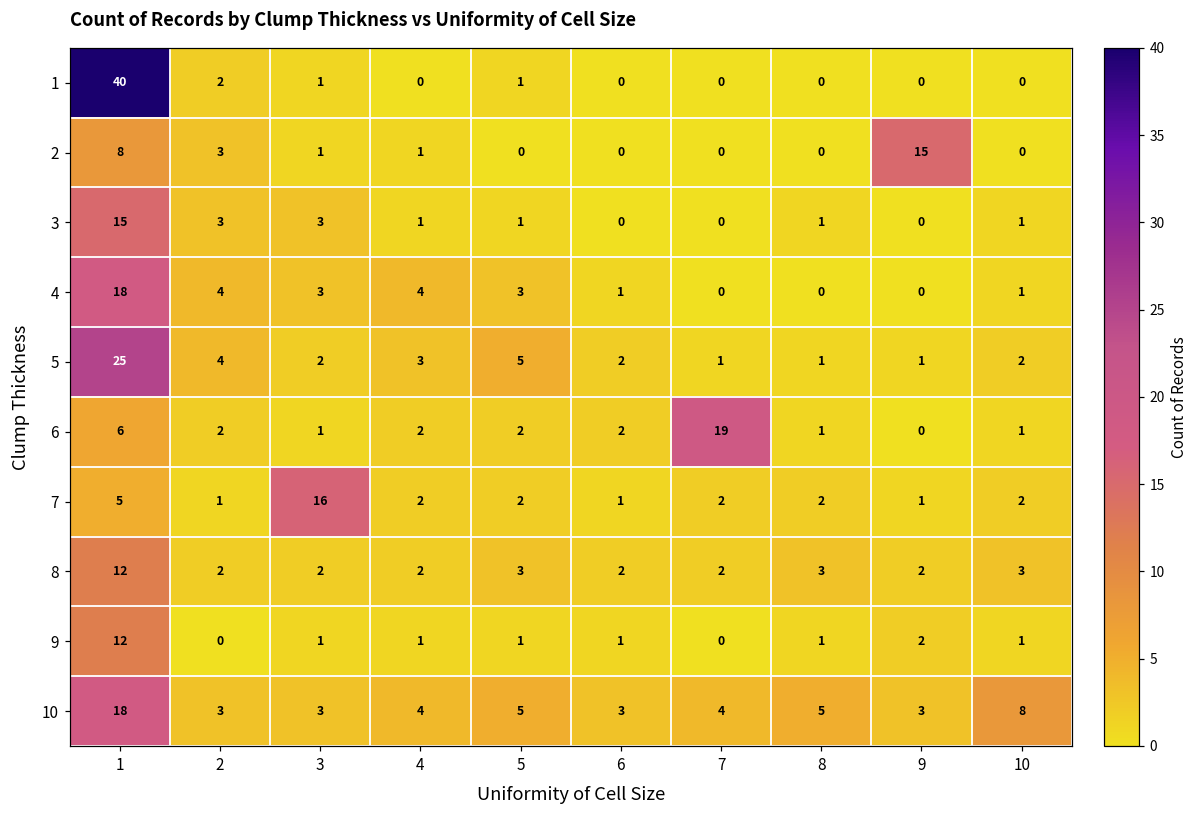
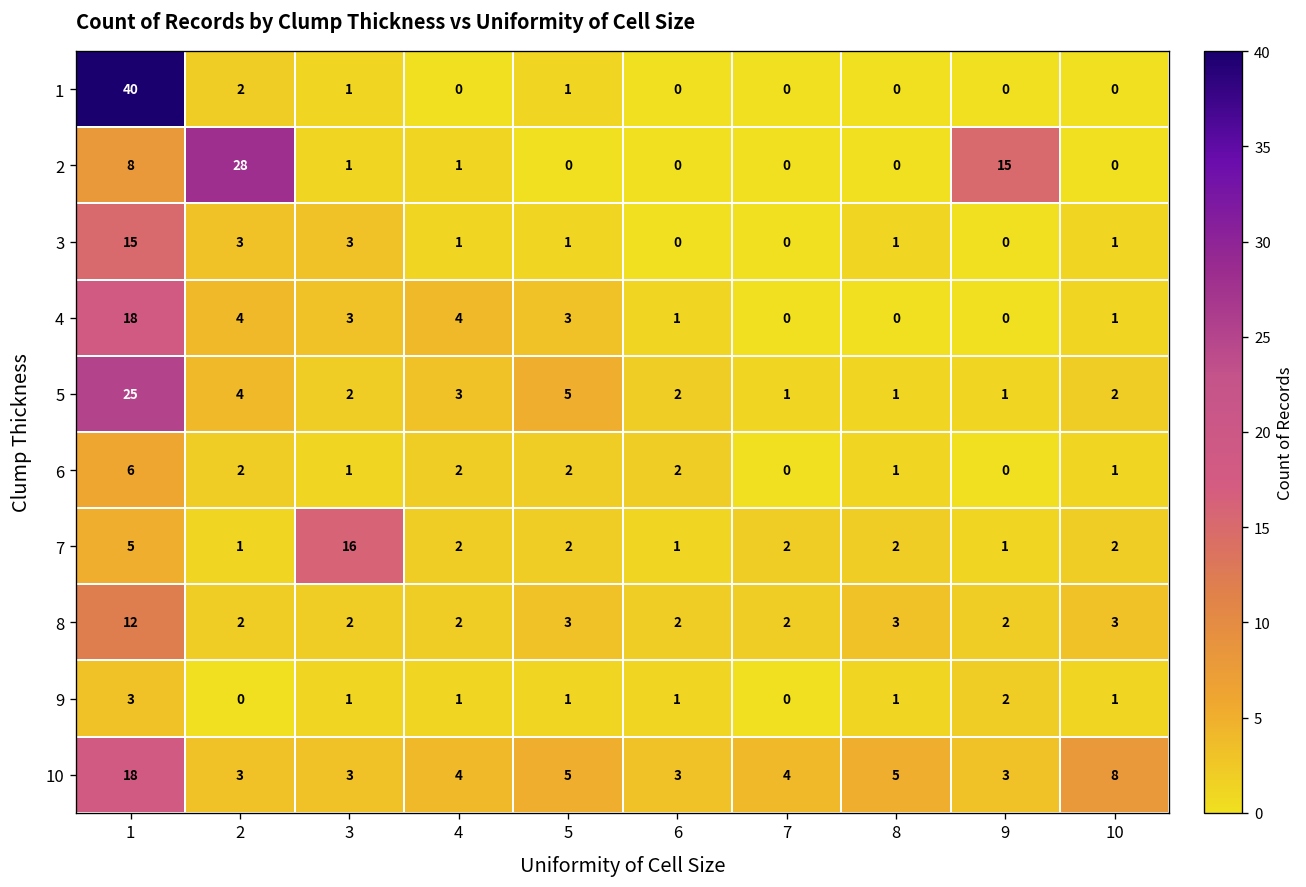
2, 2: 3 -> 28
6, 7: 19 -> 0
9, 1: 12 -> 3
